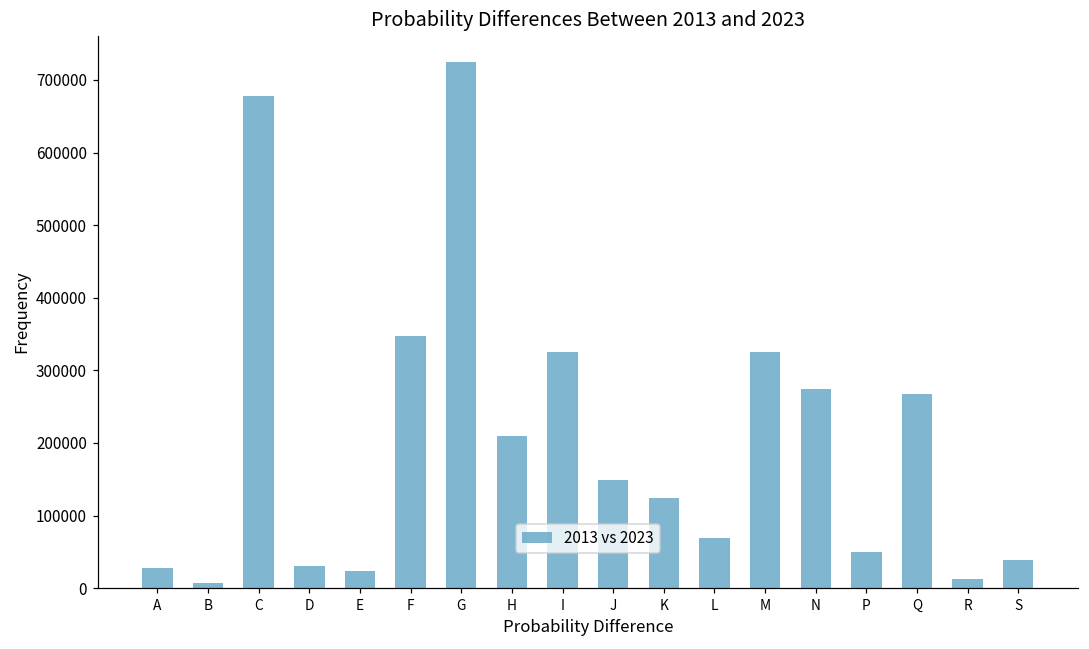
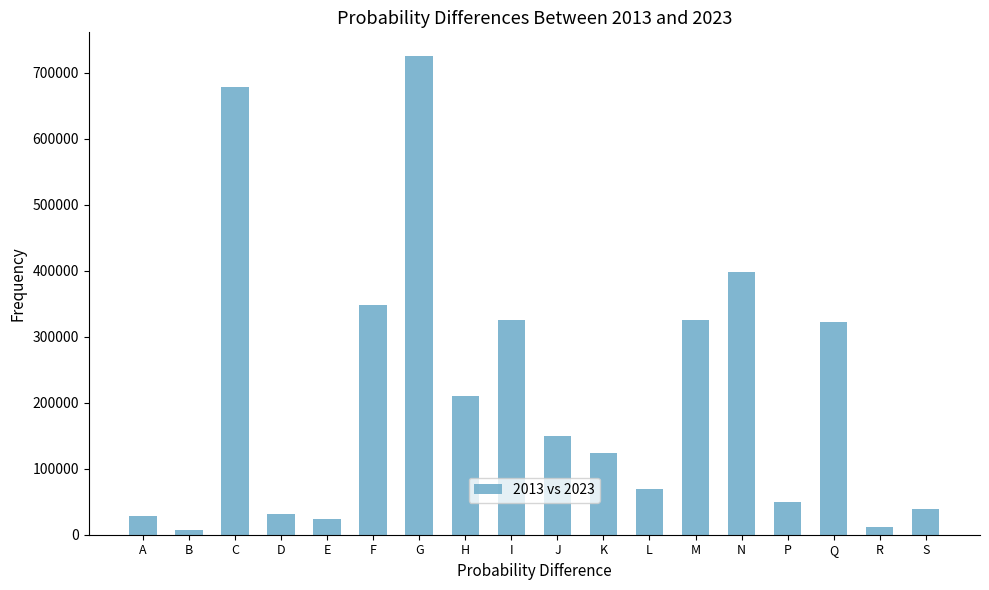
N: 270000 -> 400000
Q: 270000 -> 320000
